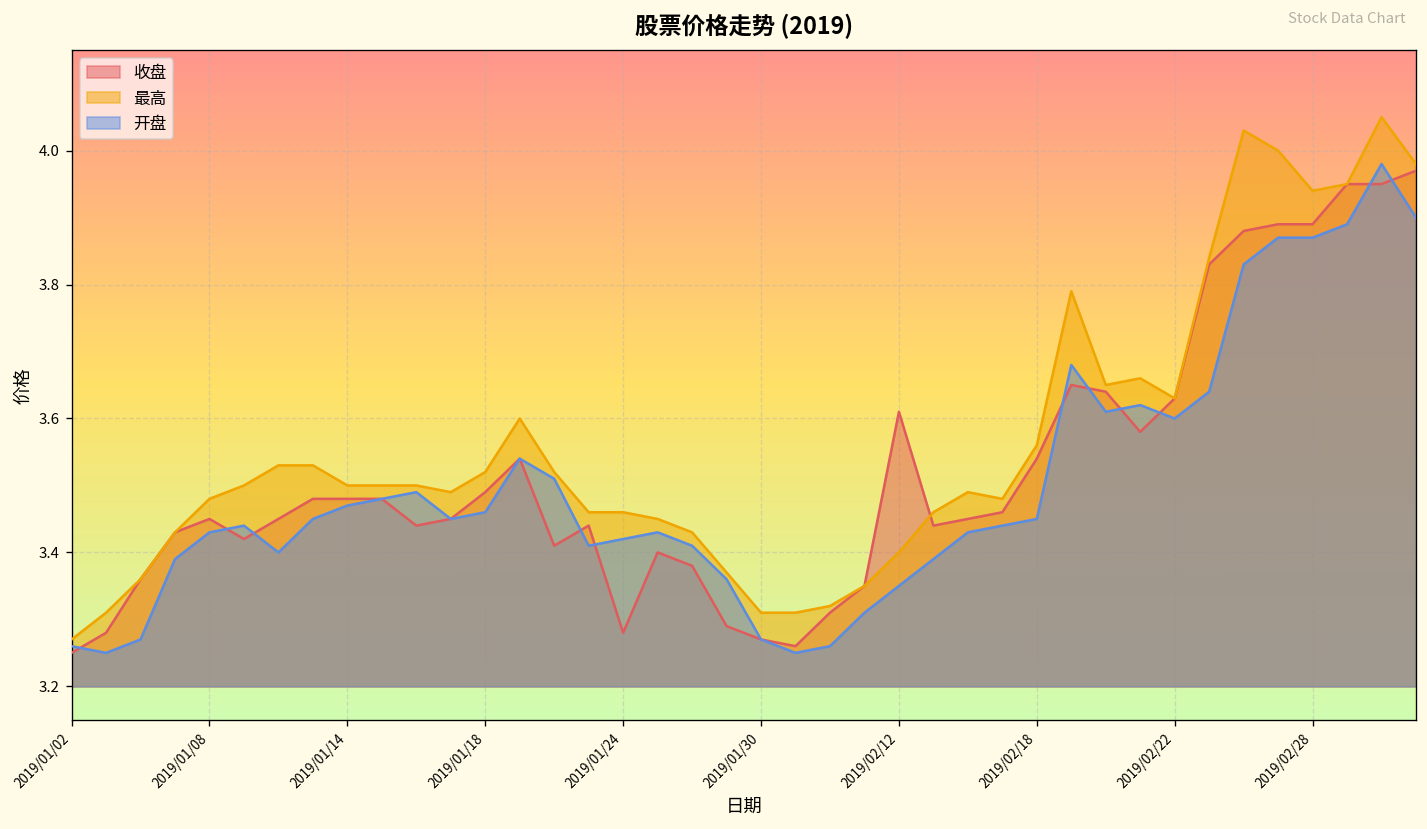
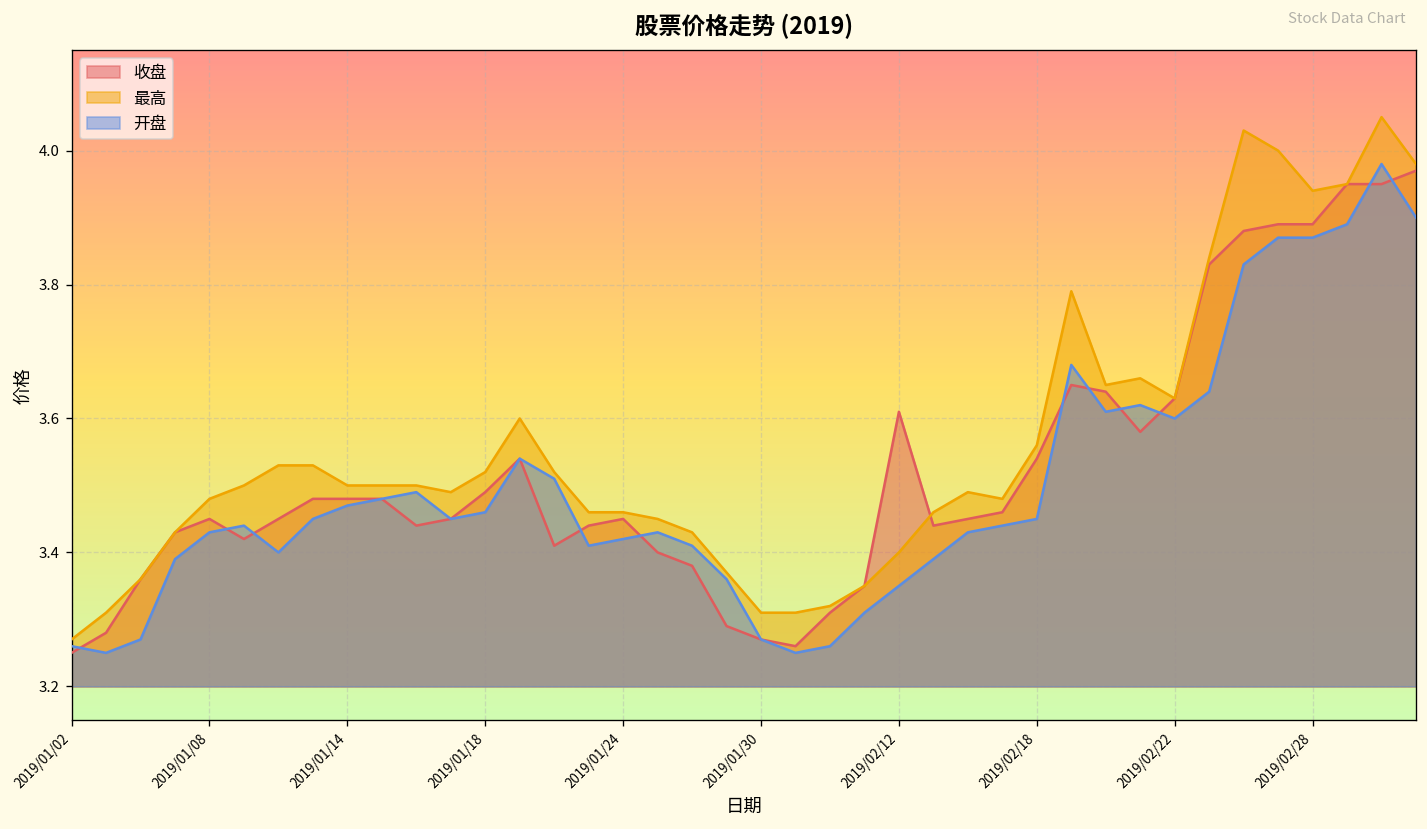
收盘, 2019/01/24: 3.28 -> 3.45
